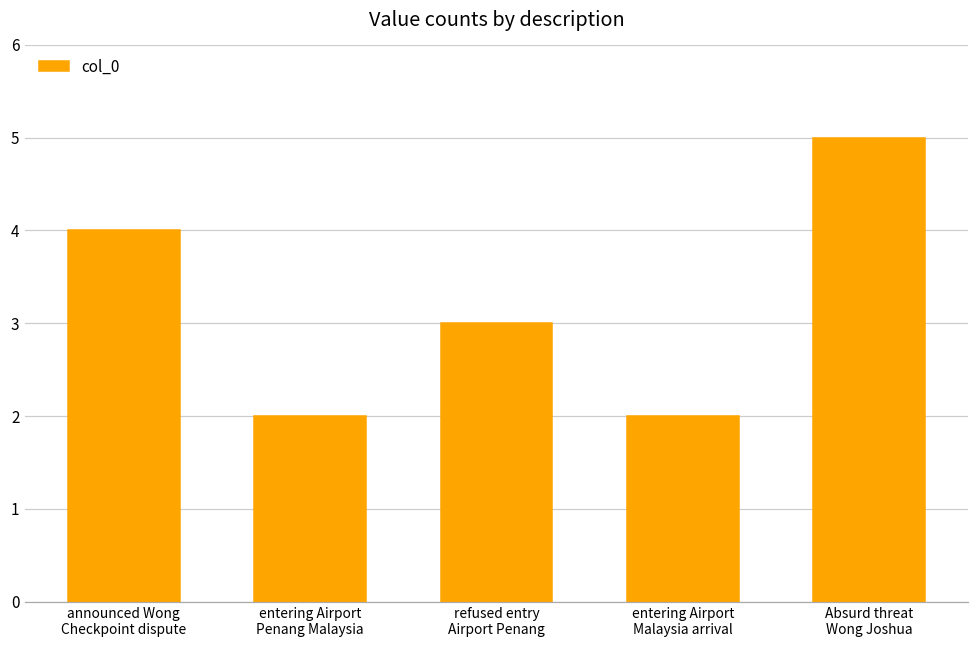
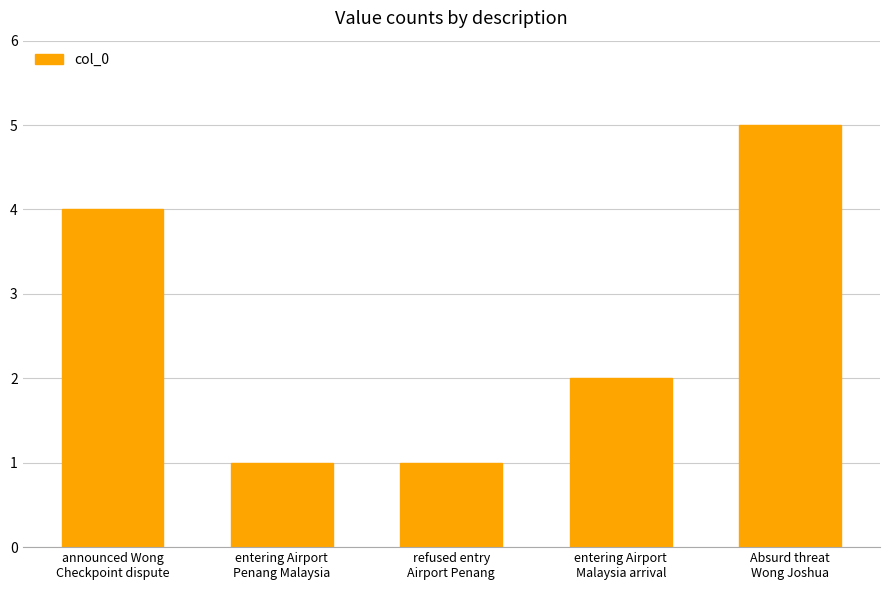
entering Airport Penang Malaysia: 2 -> 1
refused entry Airport Penang: 3 -> 1
